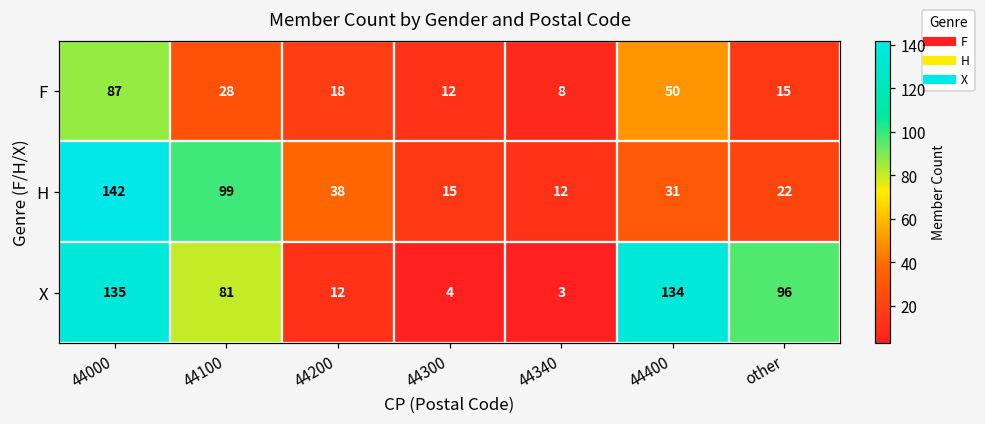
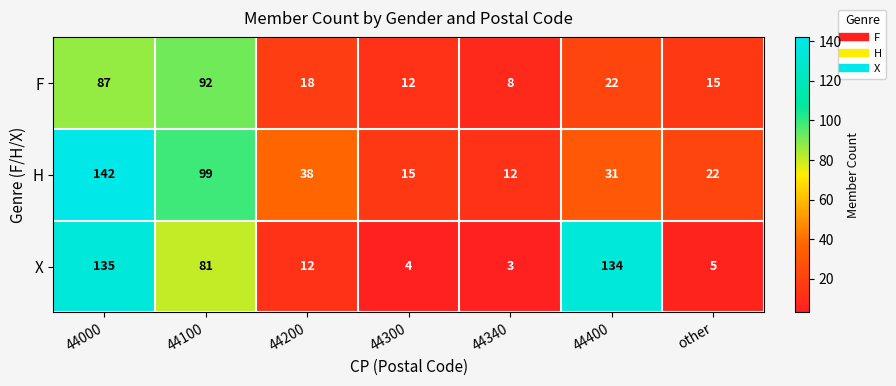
F, 44100: 28 -> 92
F, 44400: 50 -> 22
X, other: 96 -> 5
